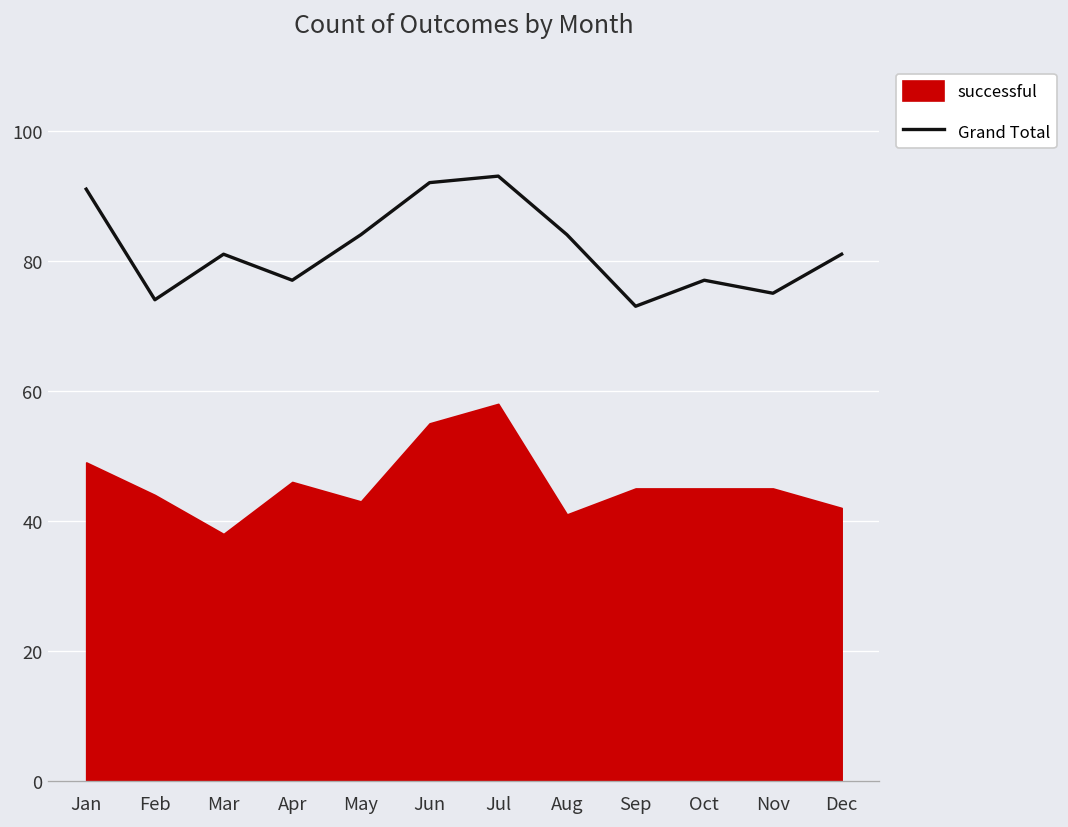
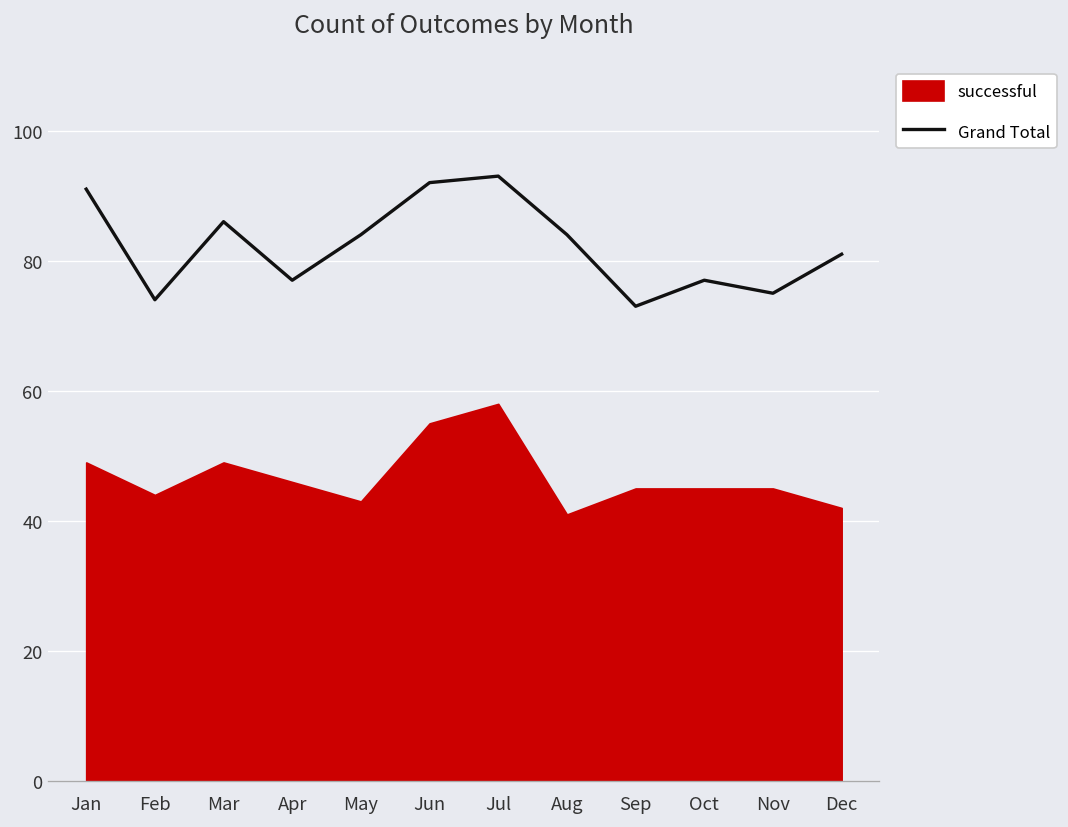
Grand Total, Mar: 81 -> 86
successful, Mar: 38 -> 49
